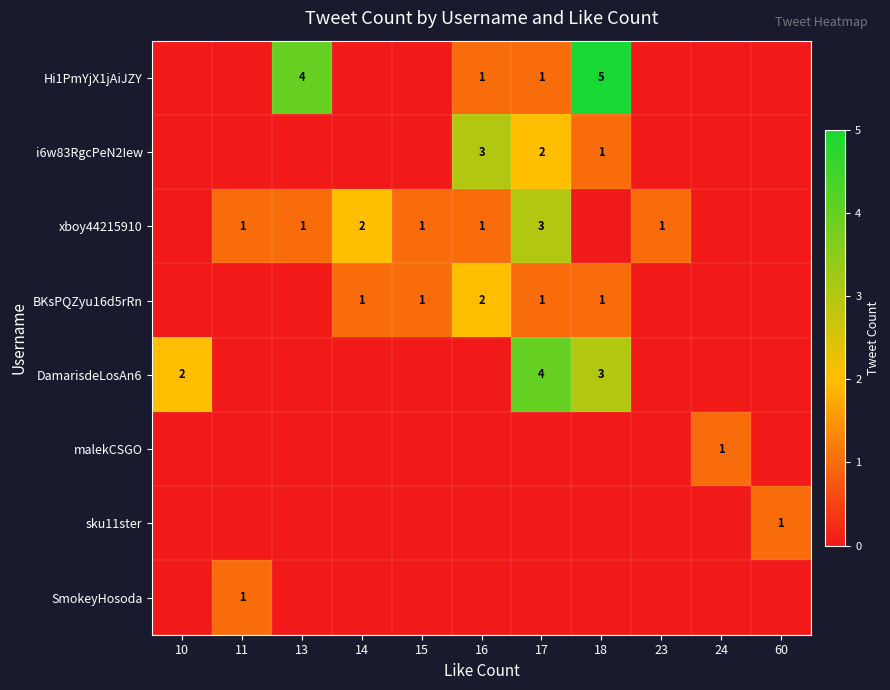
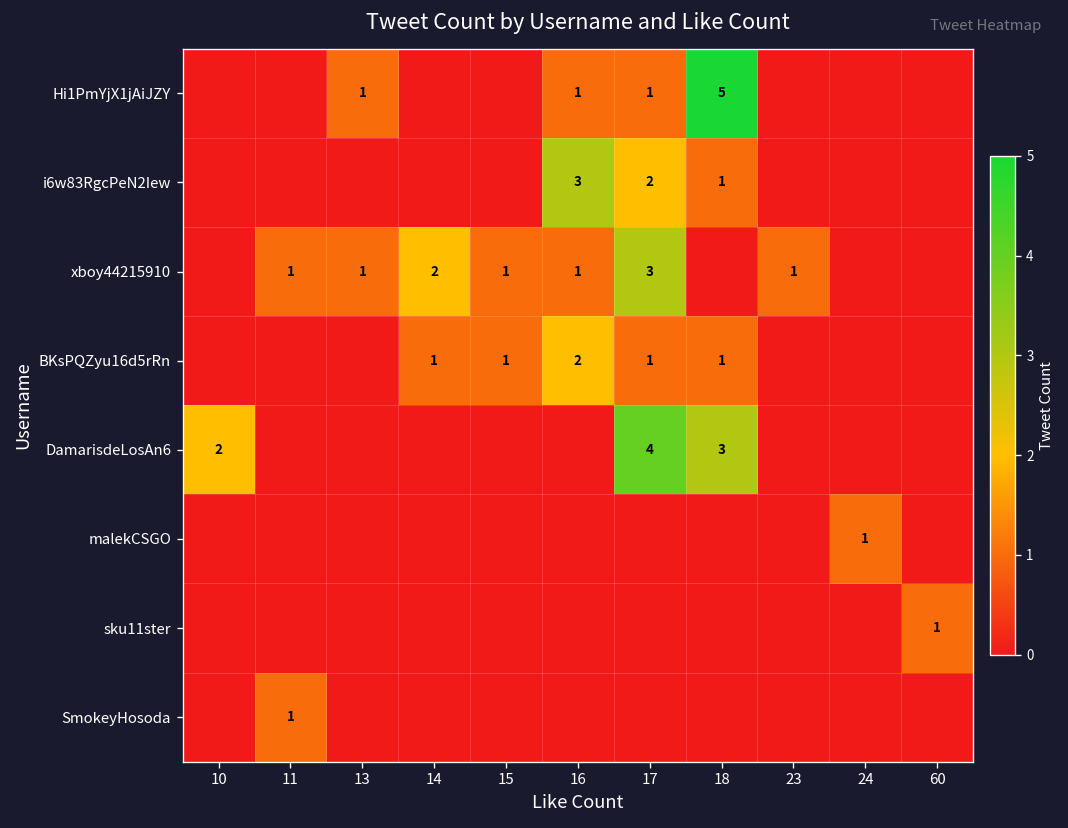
Hi1PmYjX1jAiJZY, 13: 4 -> 1
